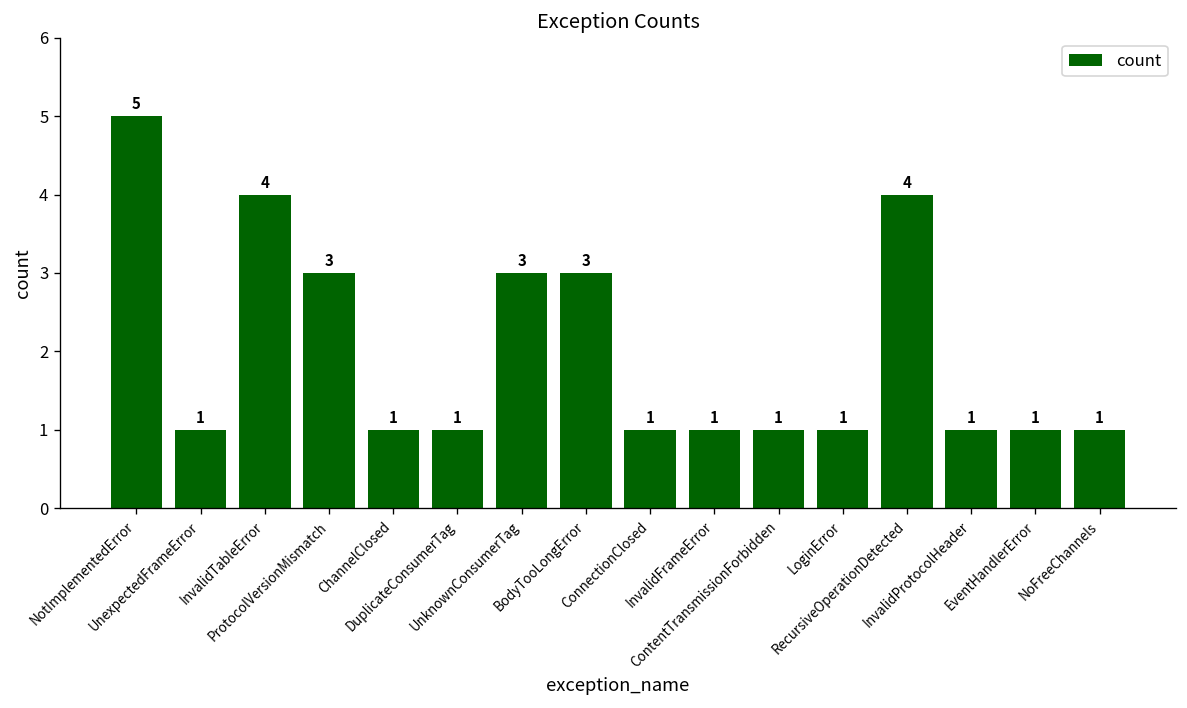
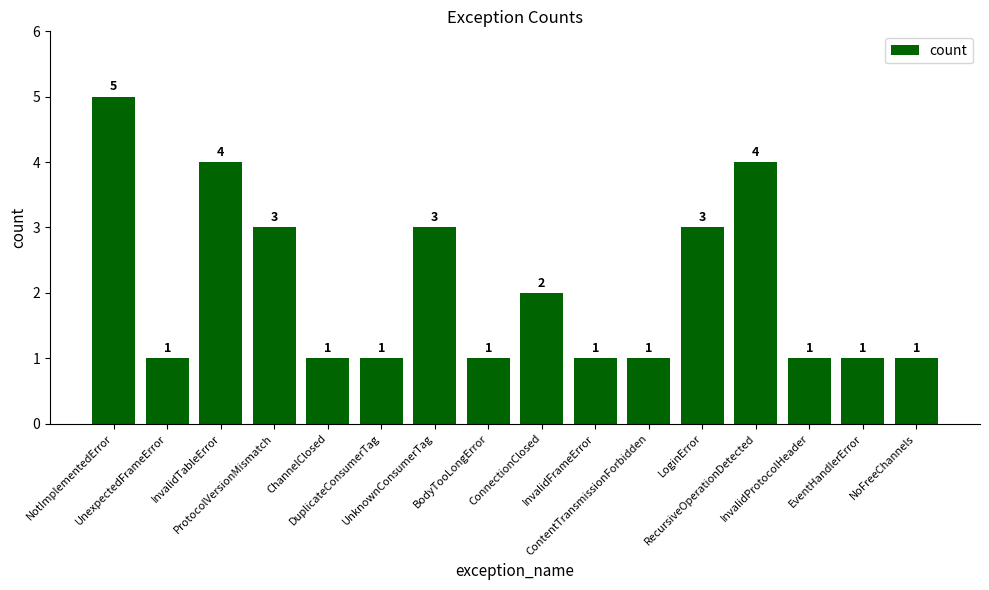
BodyTooLongError: 3 -> 1
ConnectionClosed: 1 -> 2
LoginError: 1 -> 3
